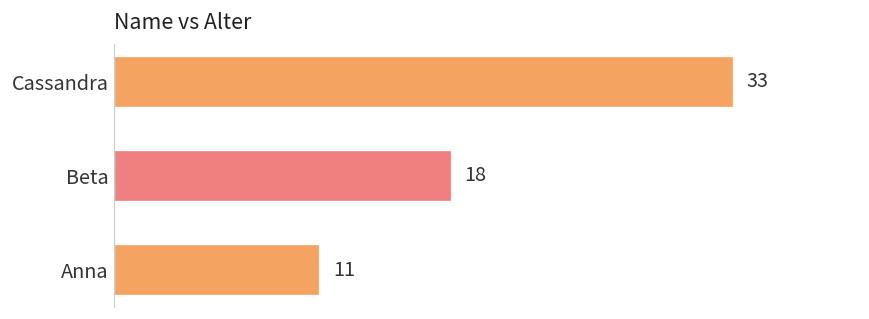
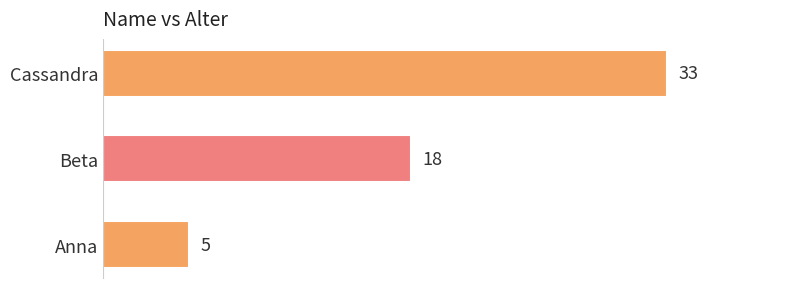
Anna: 11 -> 5
